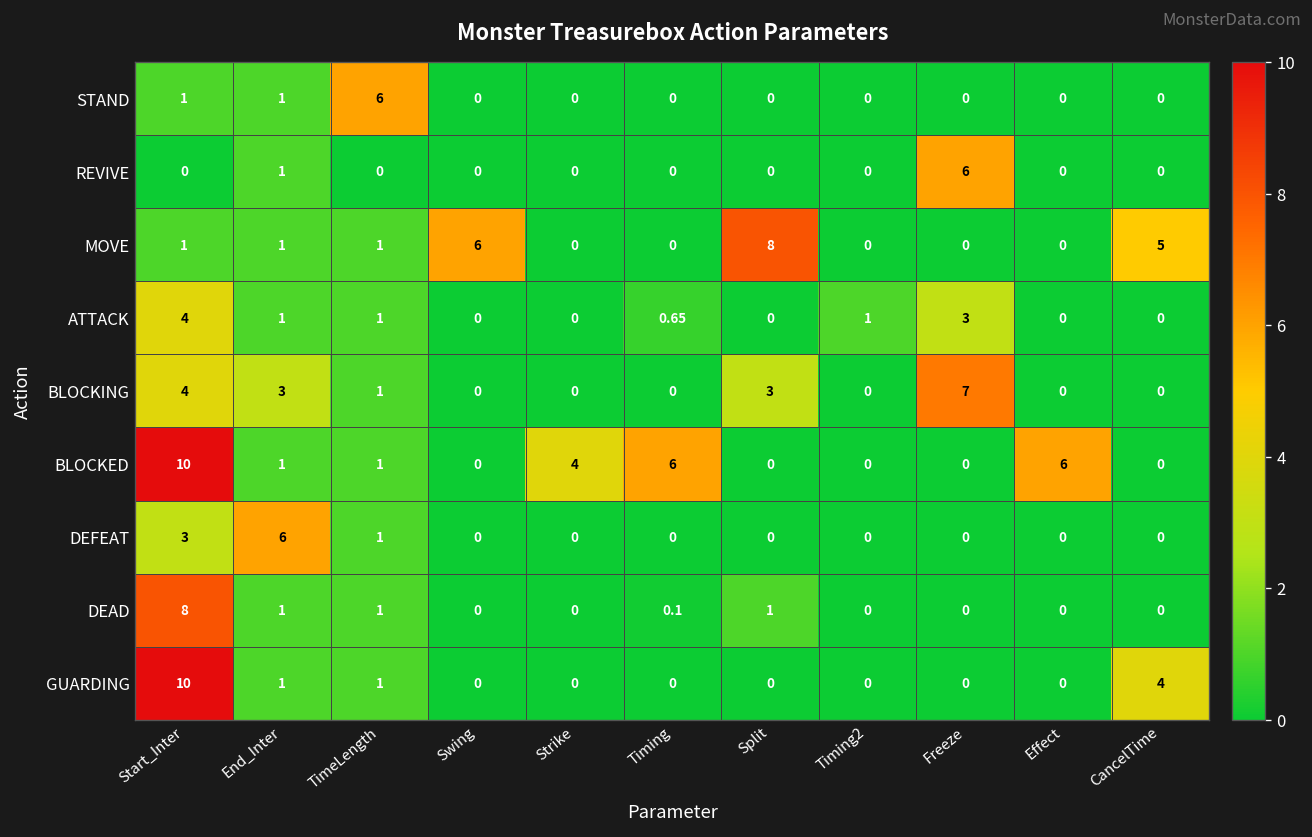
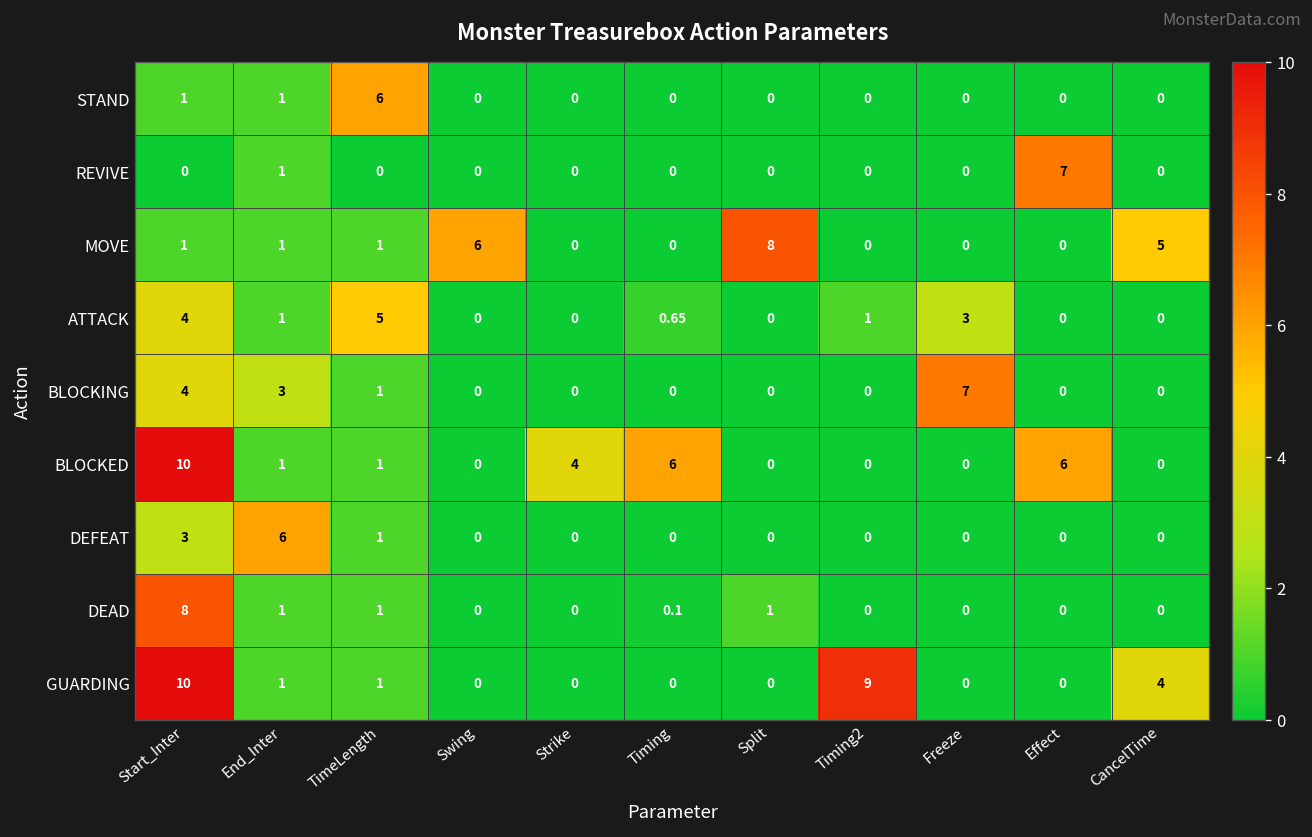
REVIVE, Freeze: 6 -> 0
REVIVE, Effect: 0 -> 7
ATTACK, TimeLength: 1 -> 5
BLOCKING, Split: 3 -> 0
GUARDING, Timing2: 0 -> 9
